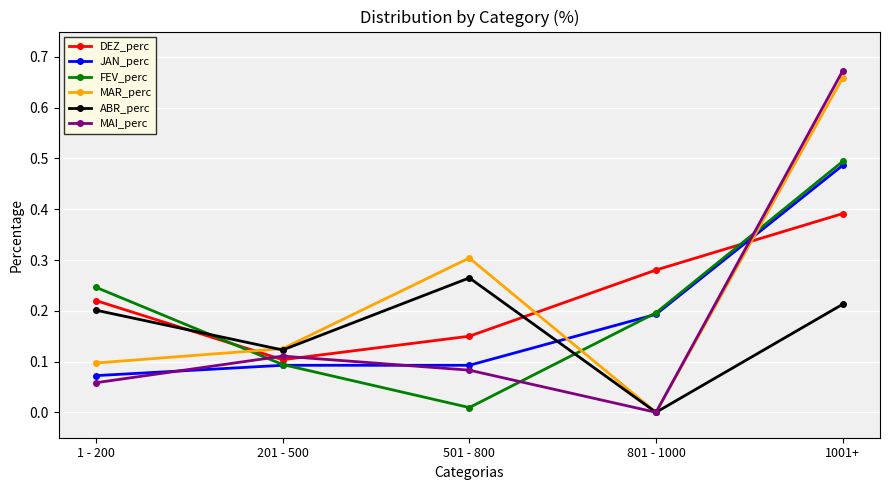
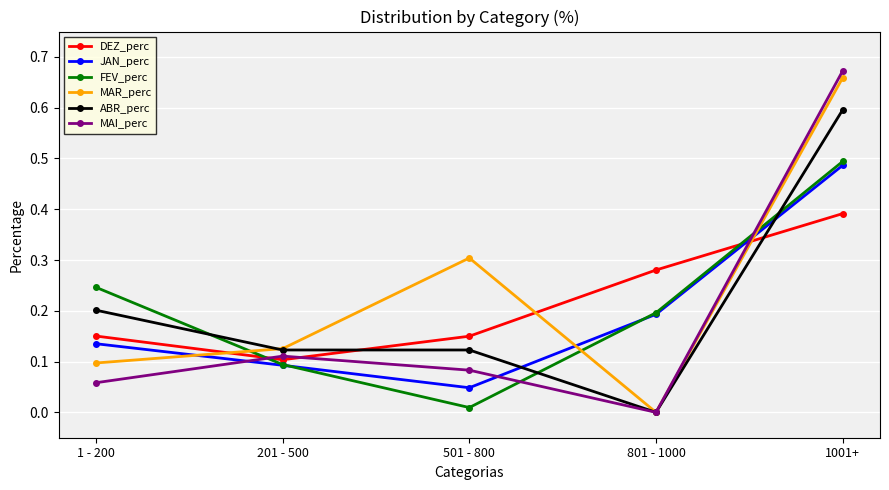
DEZ_perc, 1 - 200: 0.22 -> 0.15
JAN_perc, 1 - 200: 0.07 -> 0.14
JAN_perc, 501 - 800: 0.09 -> 0.05
ABR_perc, 501 - 800: 0.26 -> 0.12
ABR_perc, 1001+: 0.21 -> 0.60
